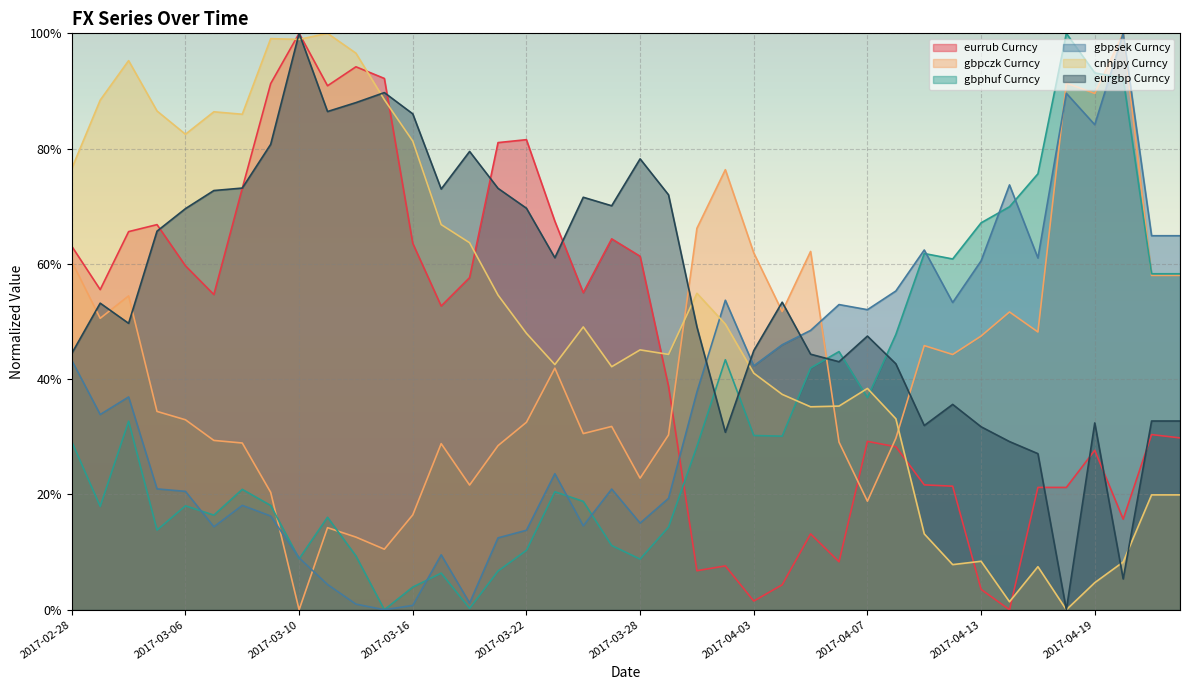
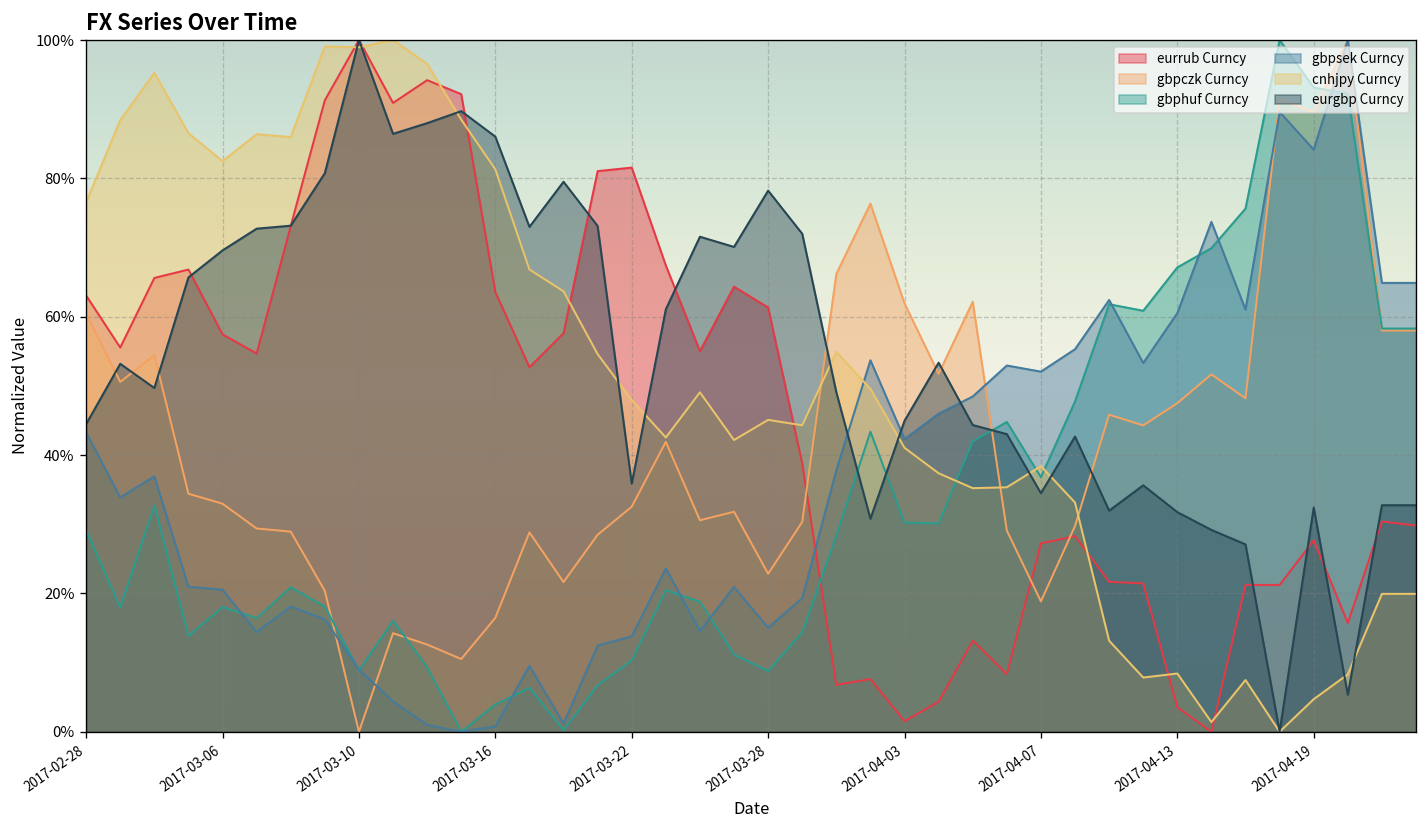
eurrub Curncy, 2017-03-06: 60% -> 57%
eurgbp Curncy, 2017-03-22: 70% -> 36%
eurrub Curncy, 2017-04-07: 29% -> 27%
eurgbp Curncy, 2017-04-07: 47% -> 34%
